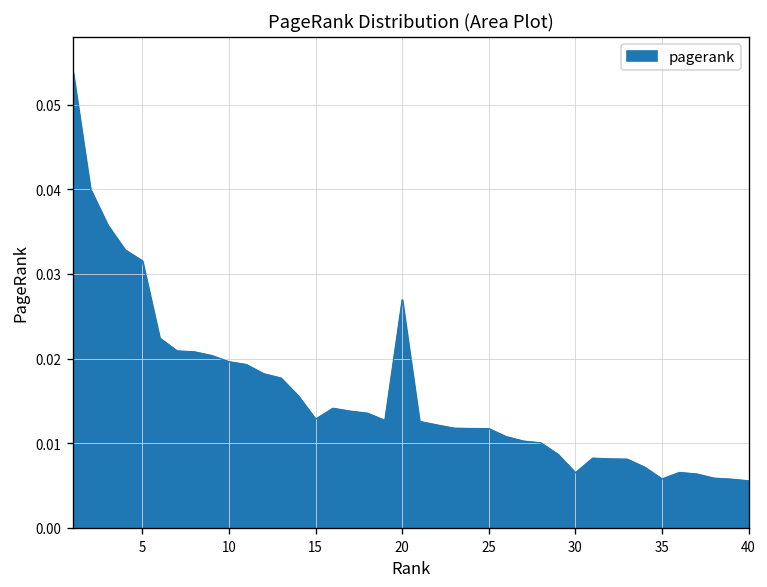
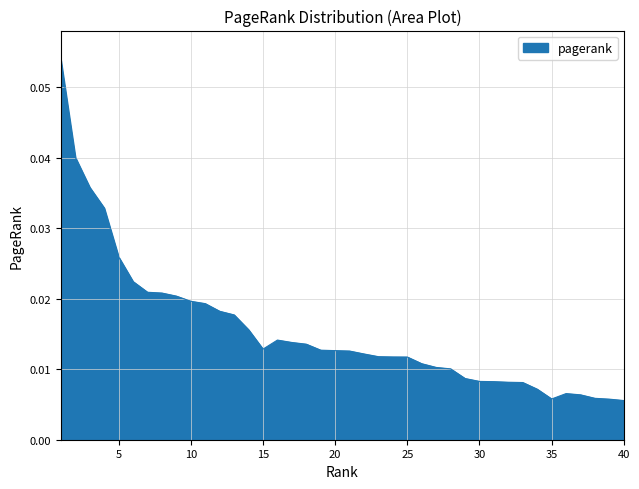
5: 0.032 -> 0.026
20: 0.027 -> 0.013
30: 0.007 -> 0.008
